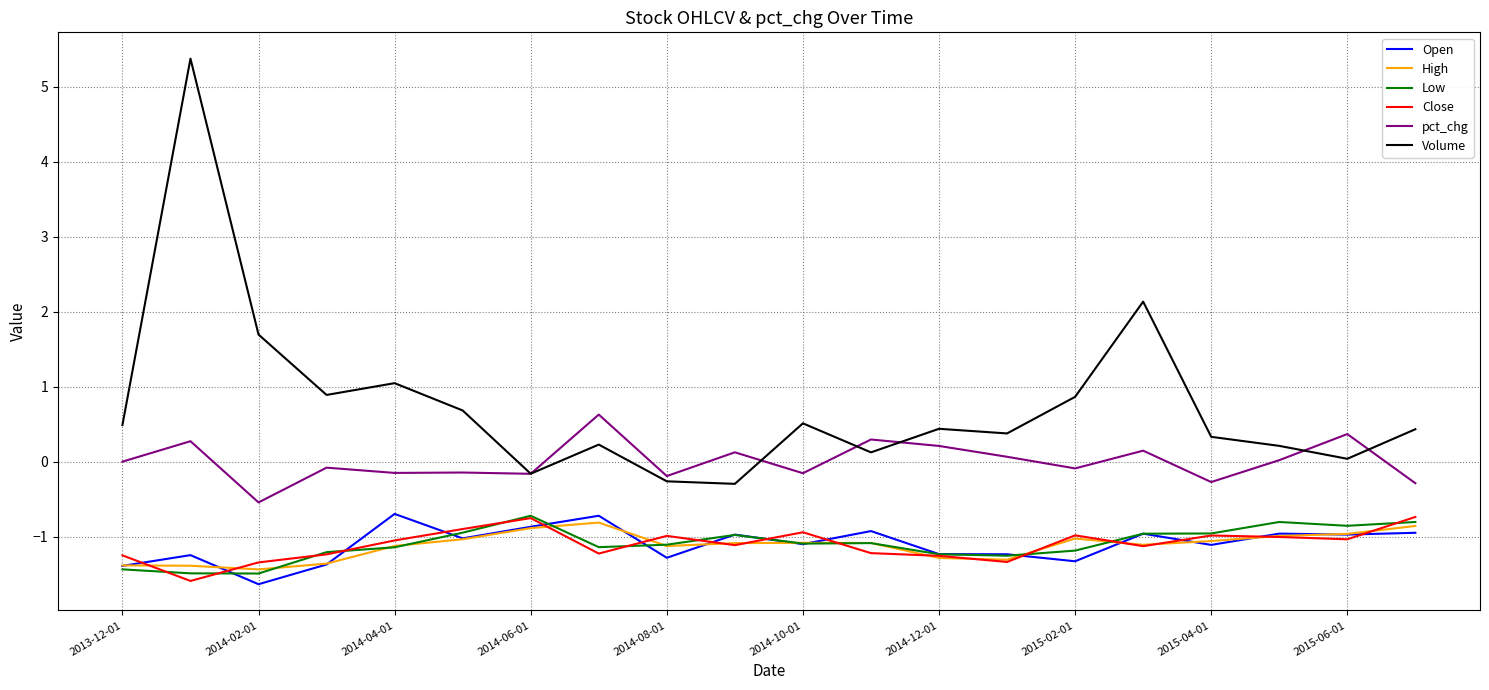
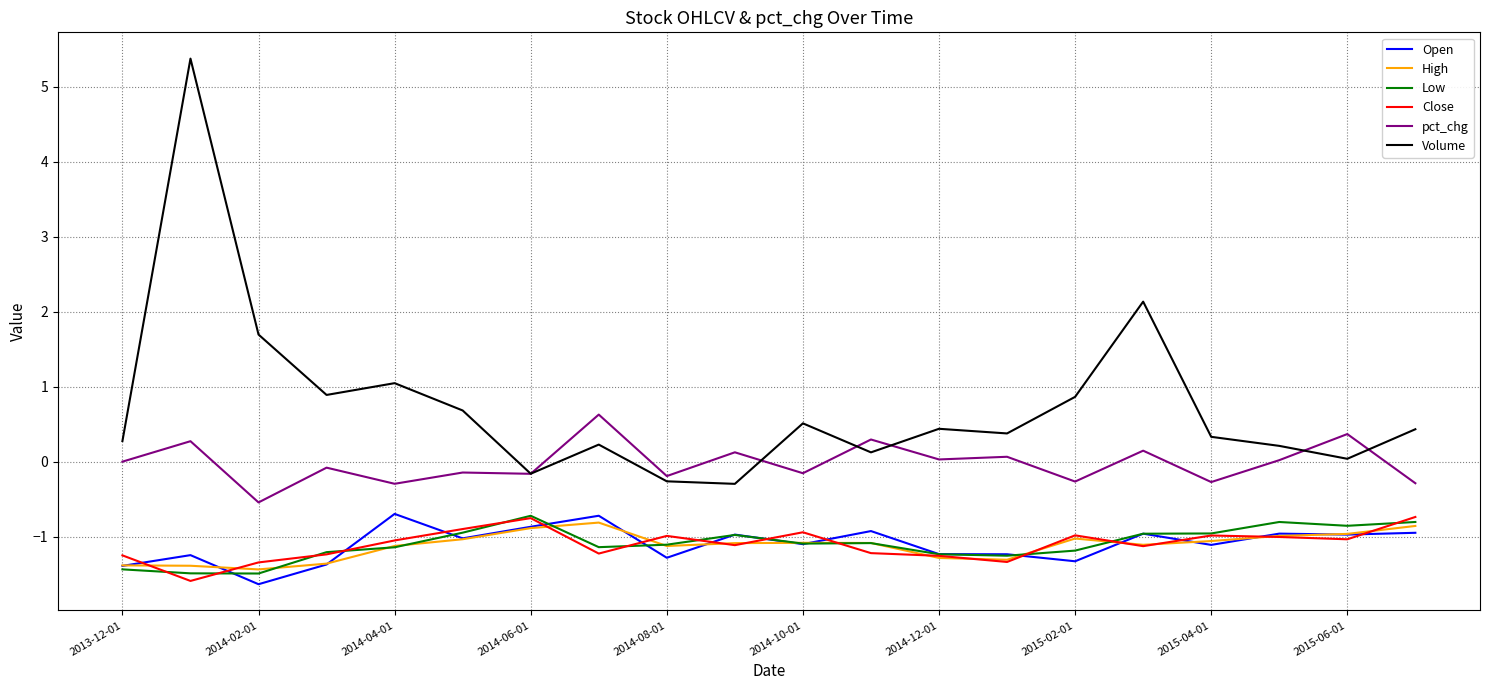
Volume, 2013-12-01: 0.5 -> 0.3
pct_chg, 2014-04-01: -0.2 -> -0.3
pct_chg, 2014-12-01: 0.2 -> 0.0
pct_chg, 2015-02-01: -0.1 -> -0.3
